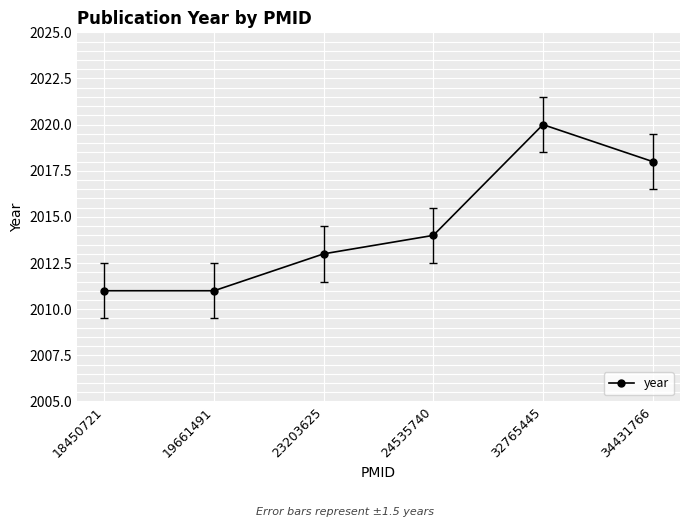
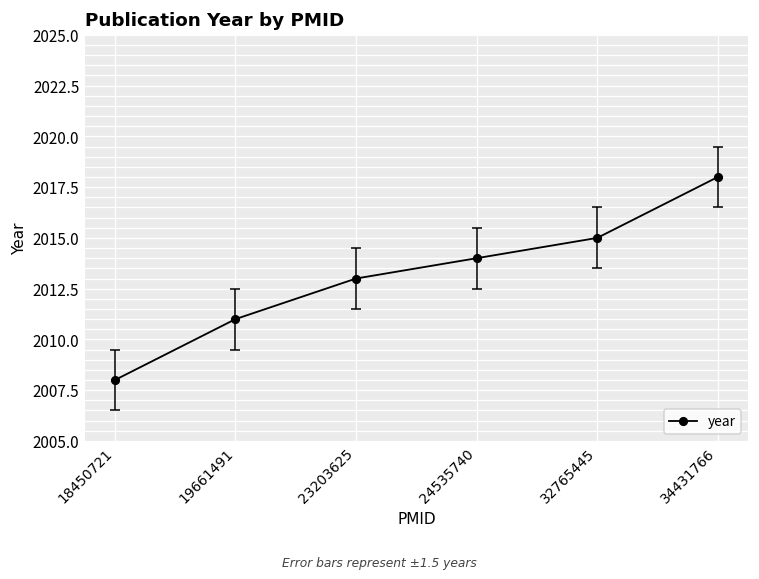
year, 18450721: 2011 -> 2008
year, 32765445: 2020 -> 2015
